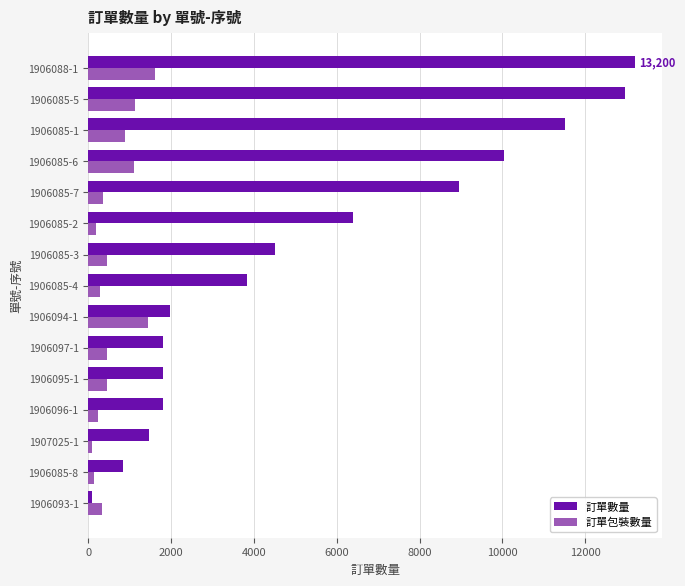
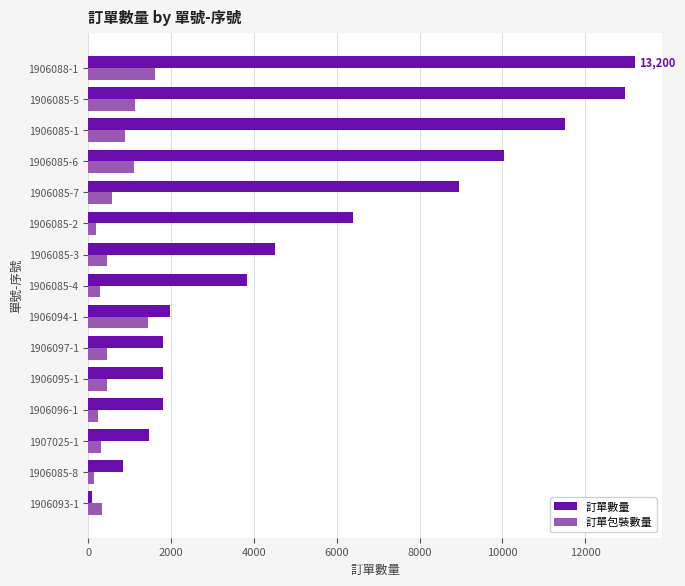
訂單包裝數量, 1906085-7: 400 -> 600
訂單包裝數量, 1907025-1: 100 -> 300
